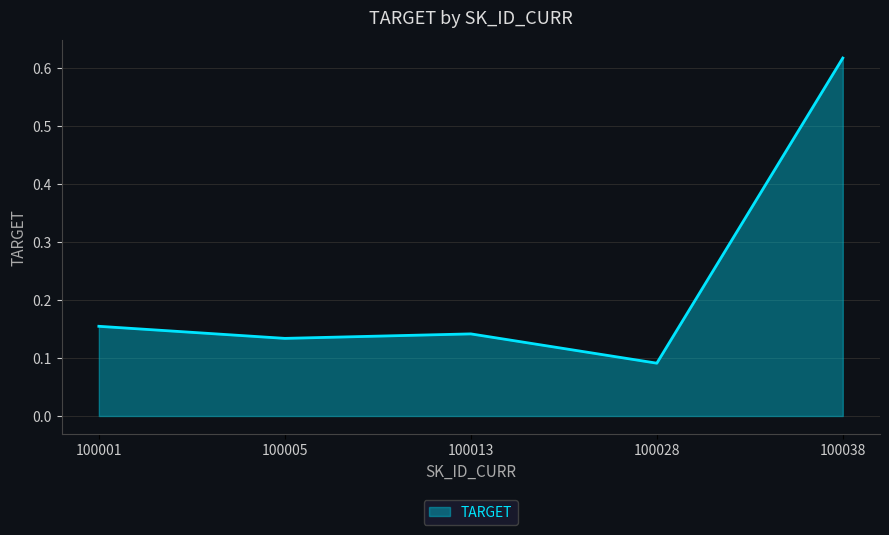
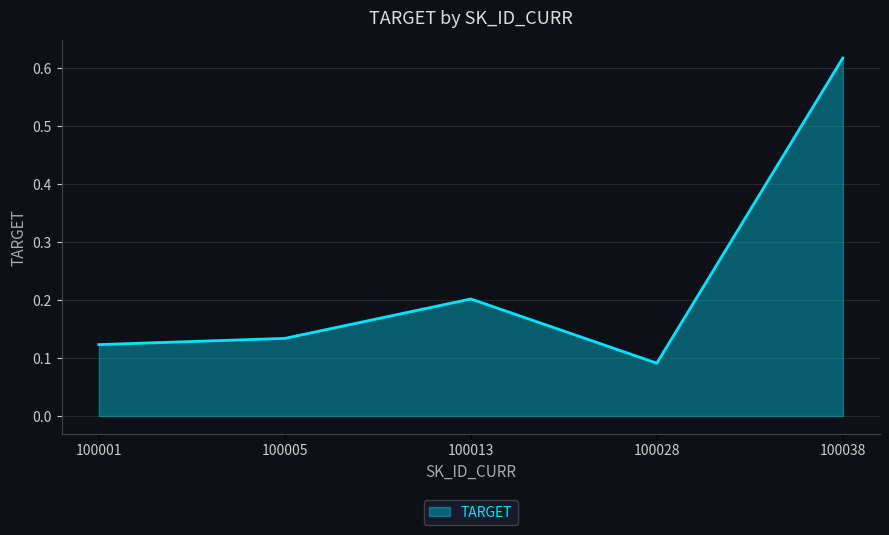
100001: 0.15 -> 0.12
100013: 0.14 -> 0.20
